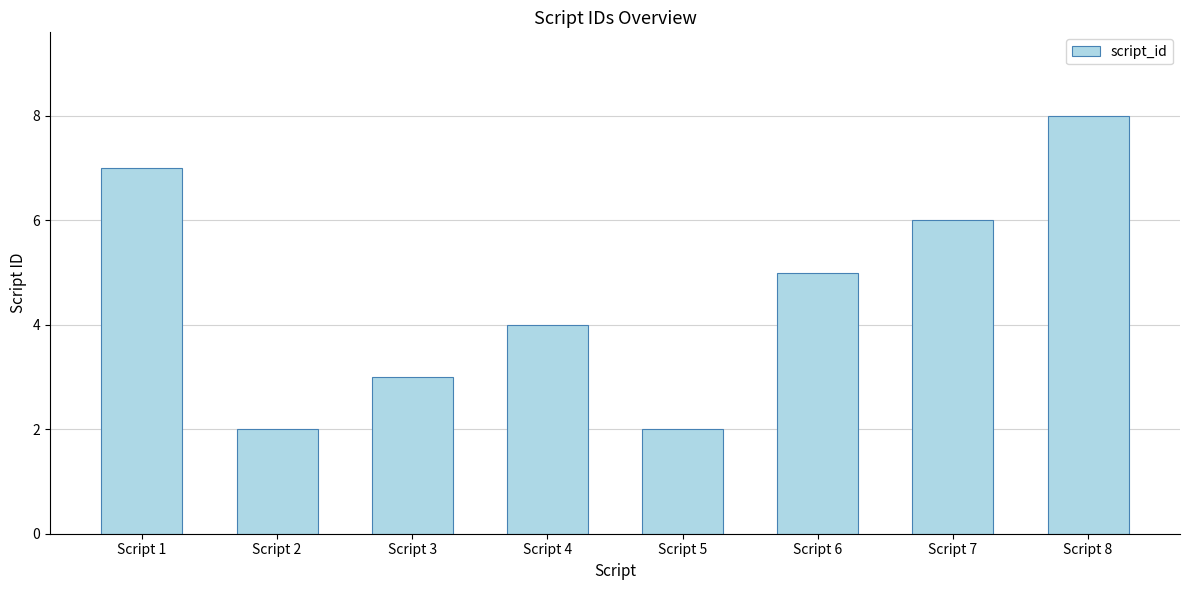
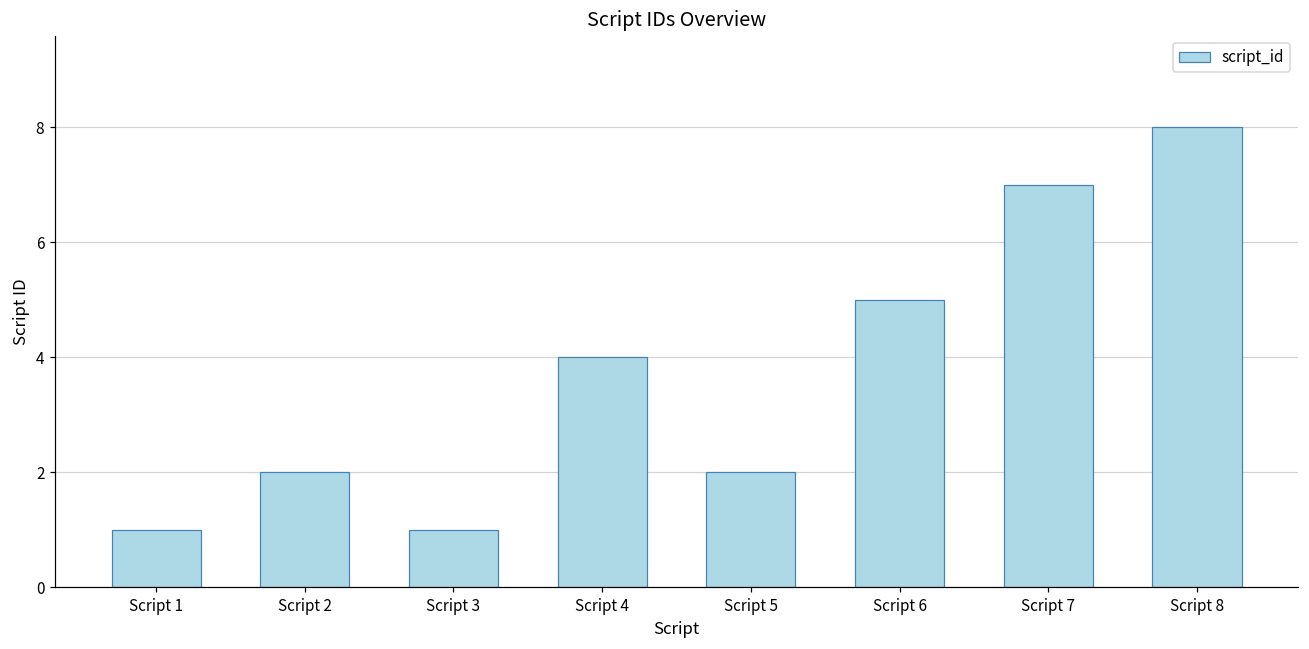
Script 1: 7 -> 1
Script 3: 3 -> 1
Script 7: 6 -> 7
